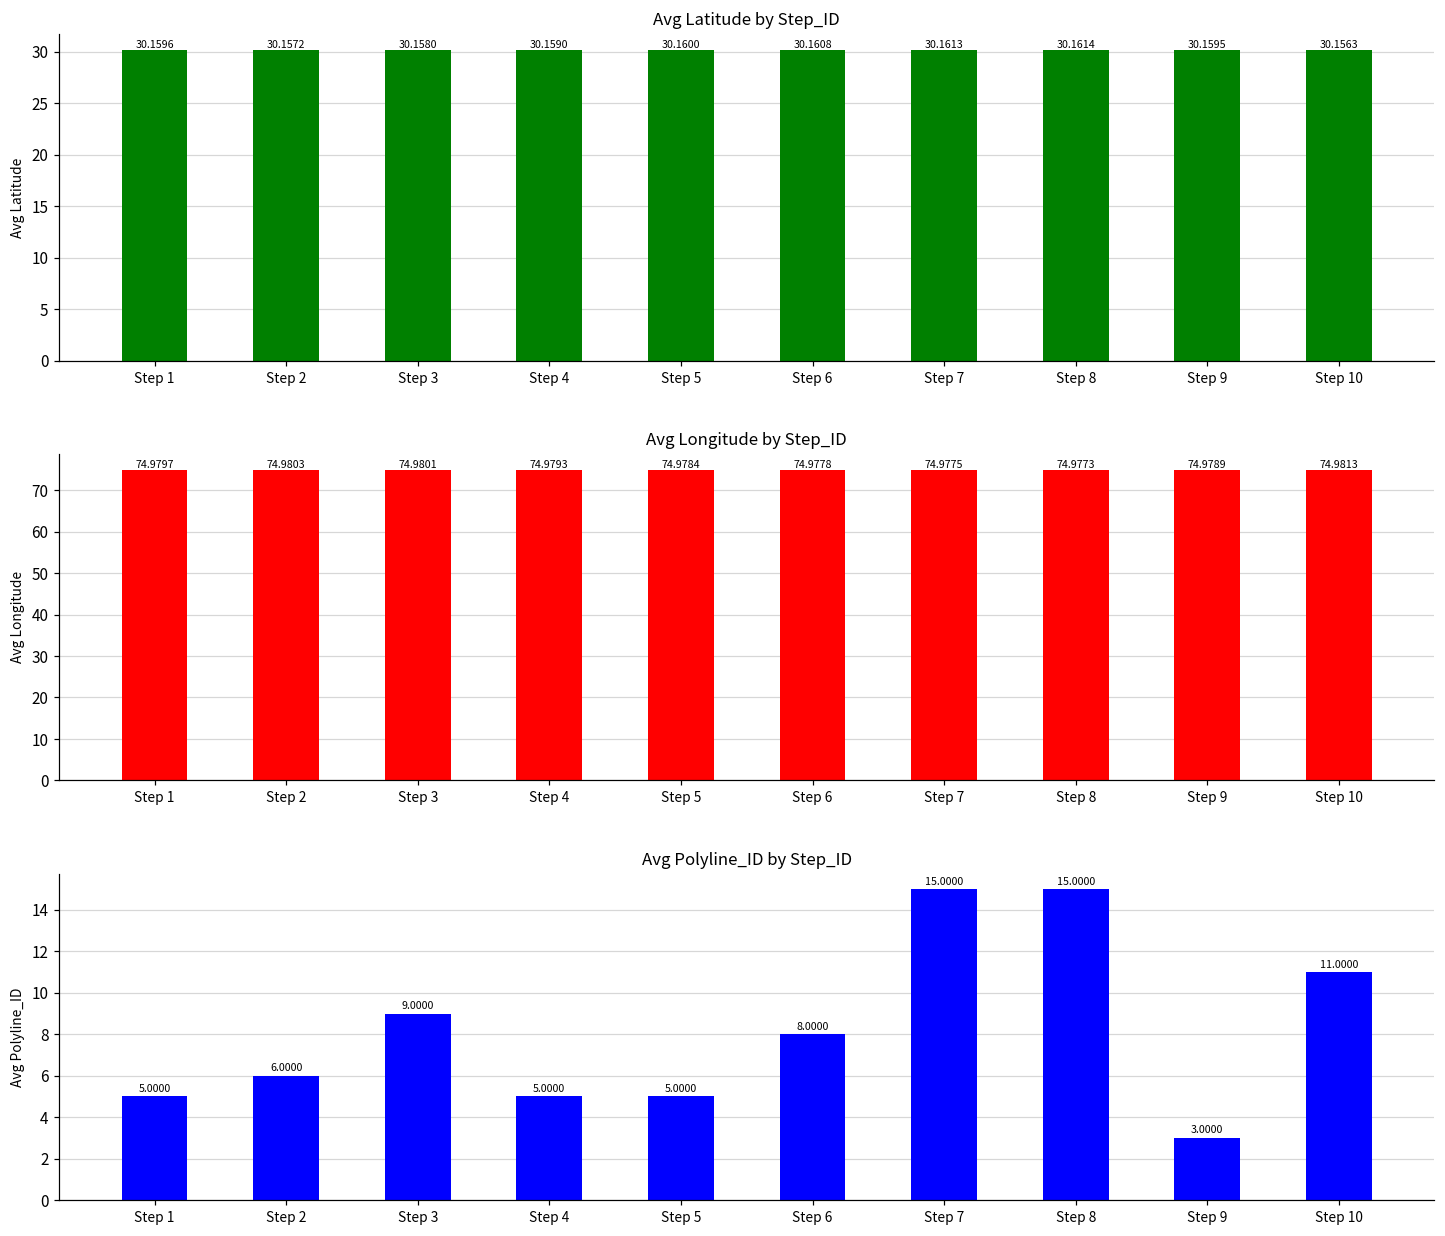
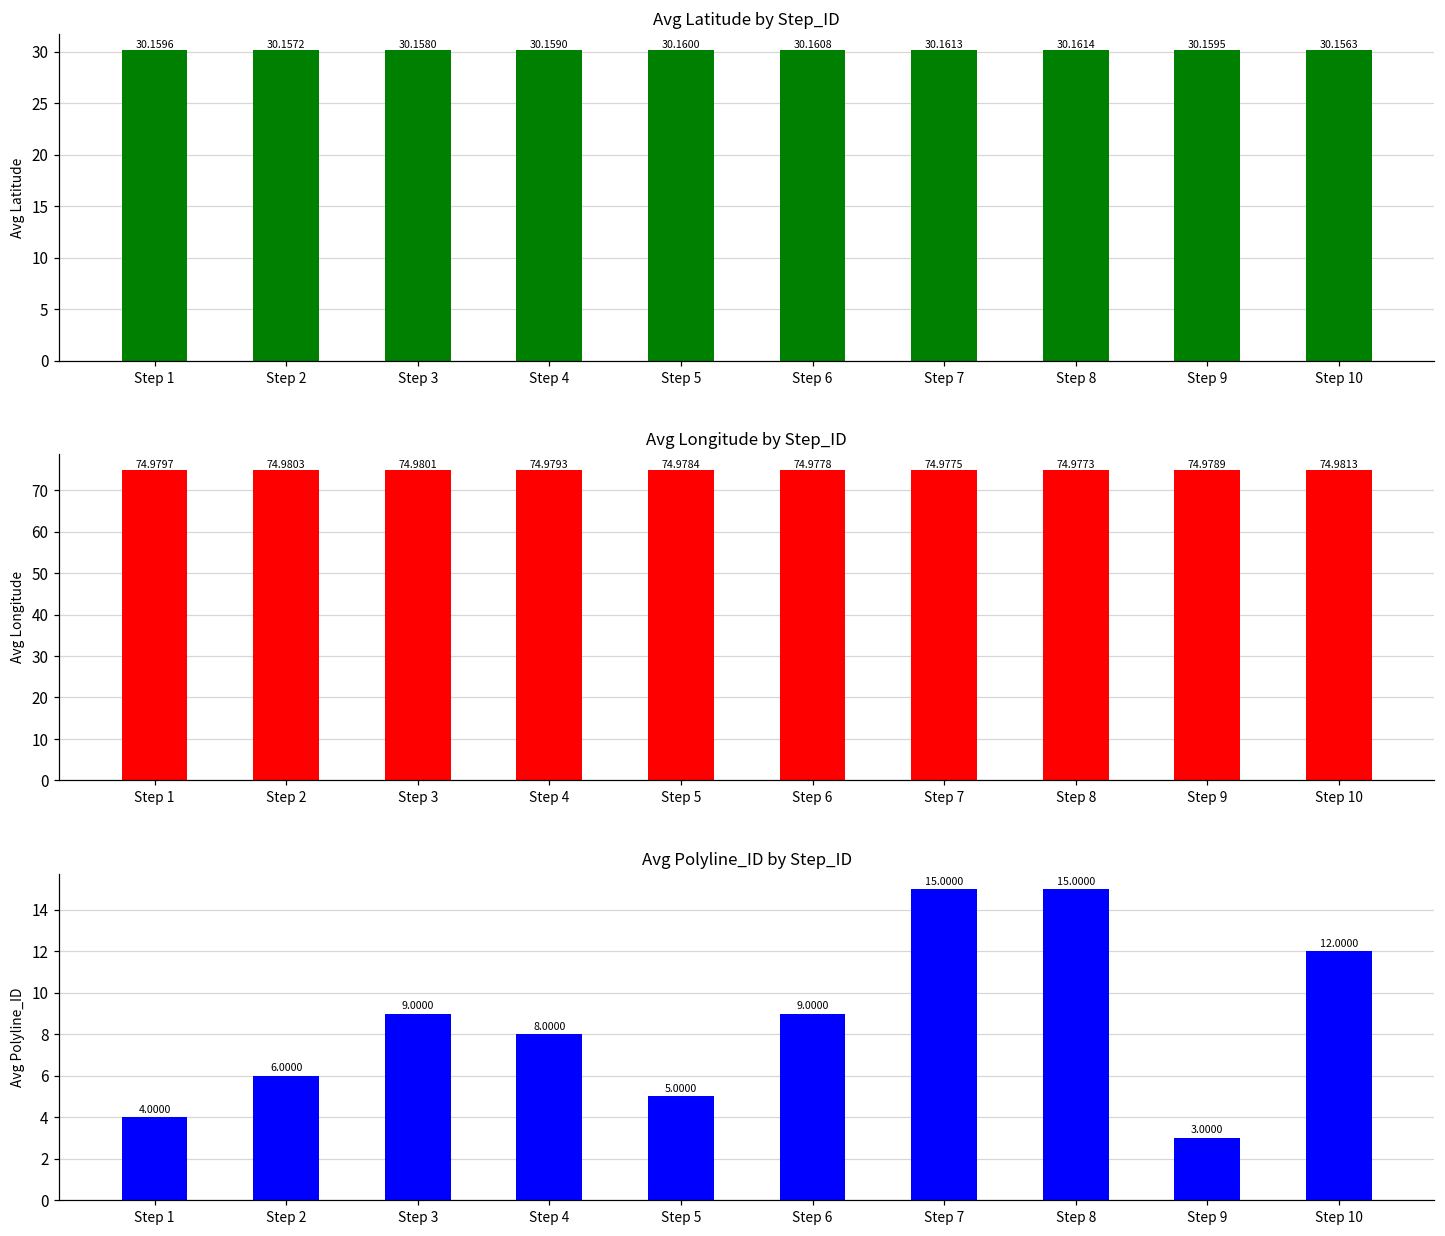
Avg Polyline_ID by Step_ID, Step 1: 5.0000 -> 4.0000
Avg Polyline_ID by Step_ID, Step 4: 5.0000 -> 8.0000
Avg Polyline_ID by Step_ID, Step 6: 8.0000 -> 9.0000
Avg Polyline_ID by Step_ID, Step 10: 11.0000 -> 12.0000
